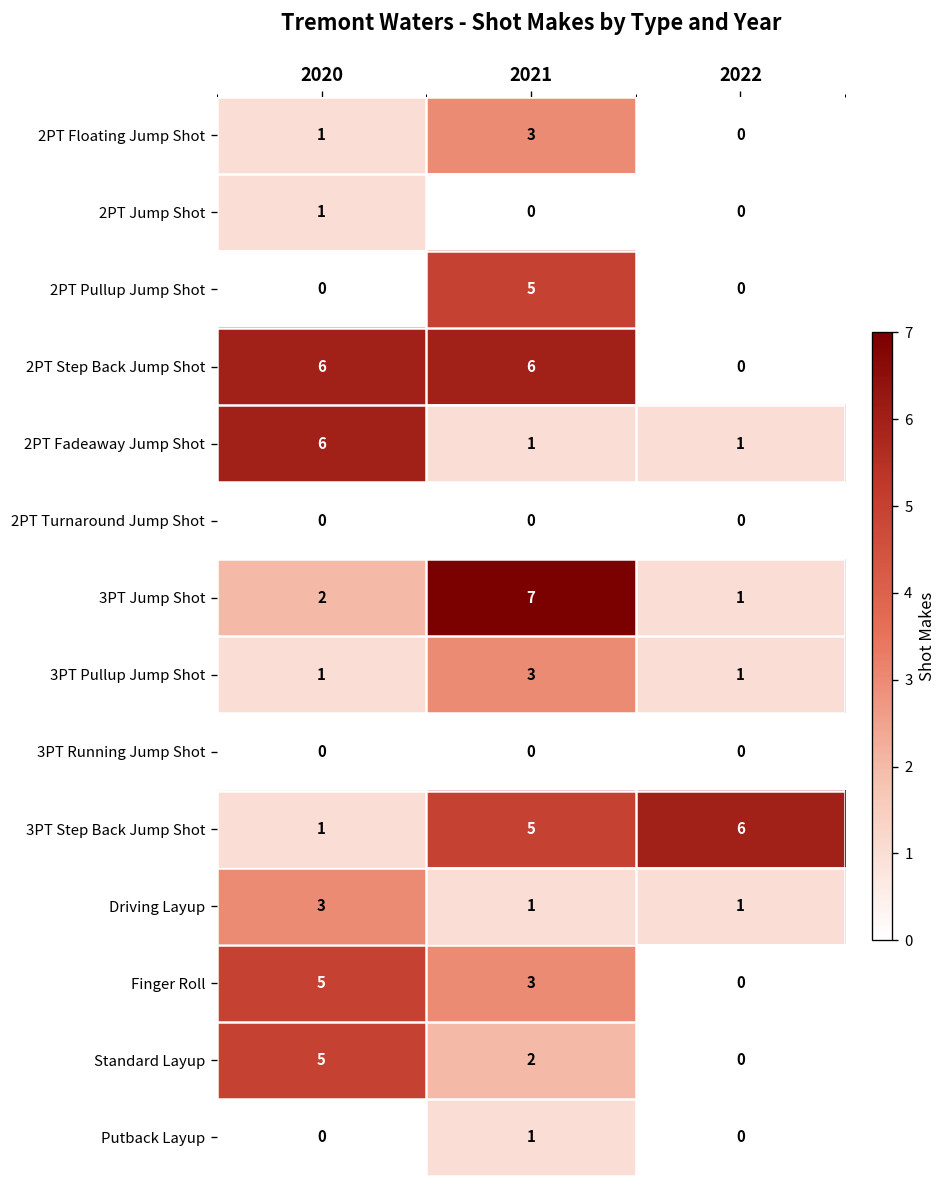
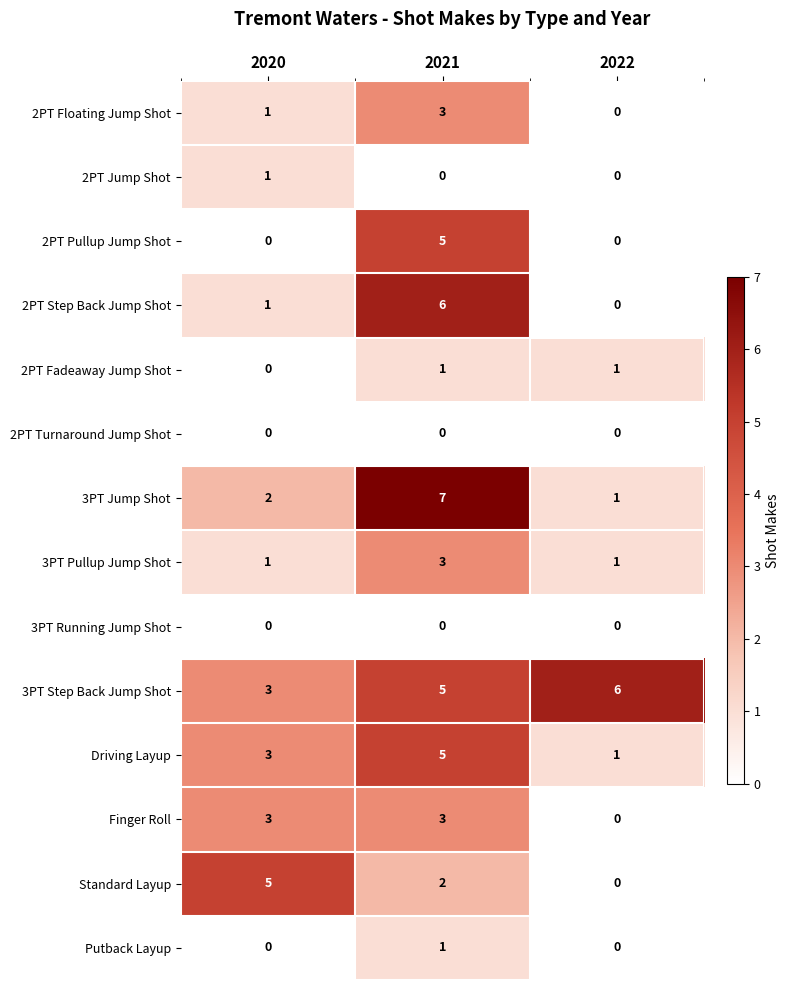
2PT Step Back Jump Shot, 2020: 6 -> 1
2PT Fadeaway Jump Shot, 2020: 6 -> 0
3PT Step Back Jump Shot, 2020: 1 -> 3
Driving Layup, 2021: 1 -> 5
Finger Roll, 2020: 5 -> 3
